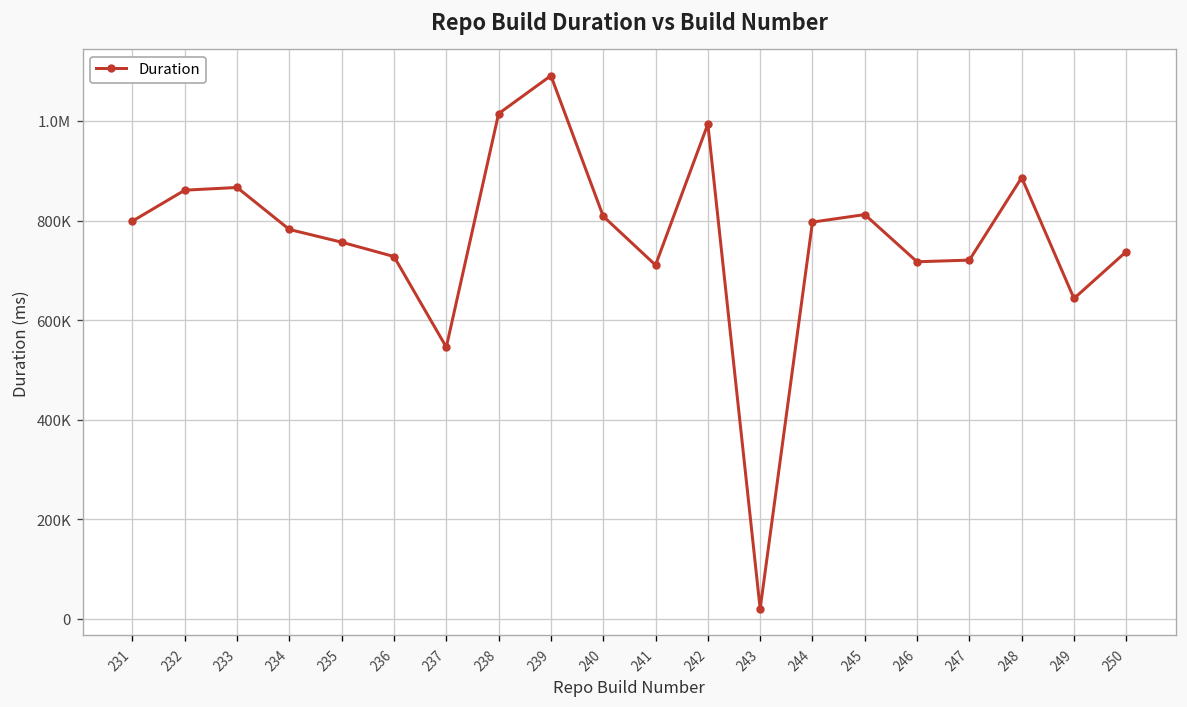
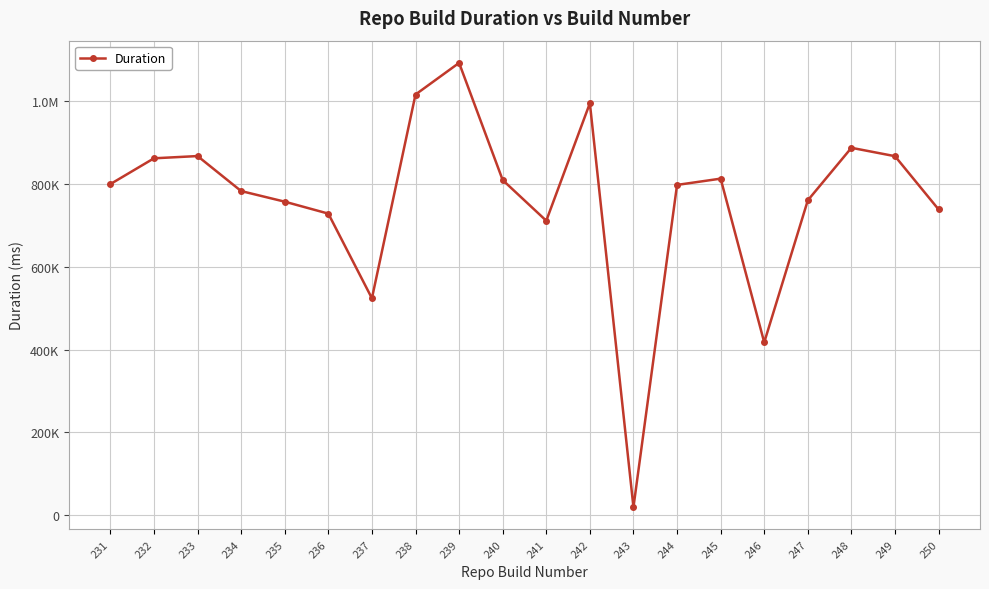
237: 550000 -> 520000
246: 720000 -> 420000
247: 720000 -> 760000
249: 640000 -> 870000
